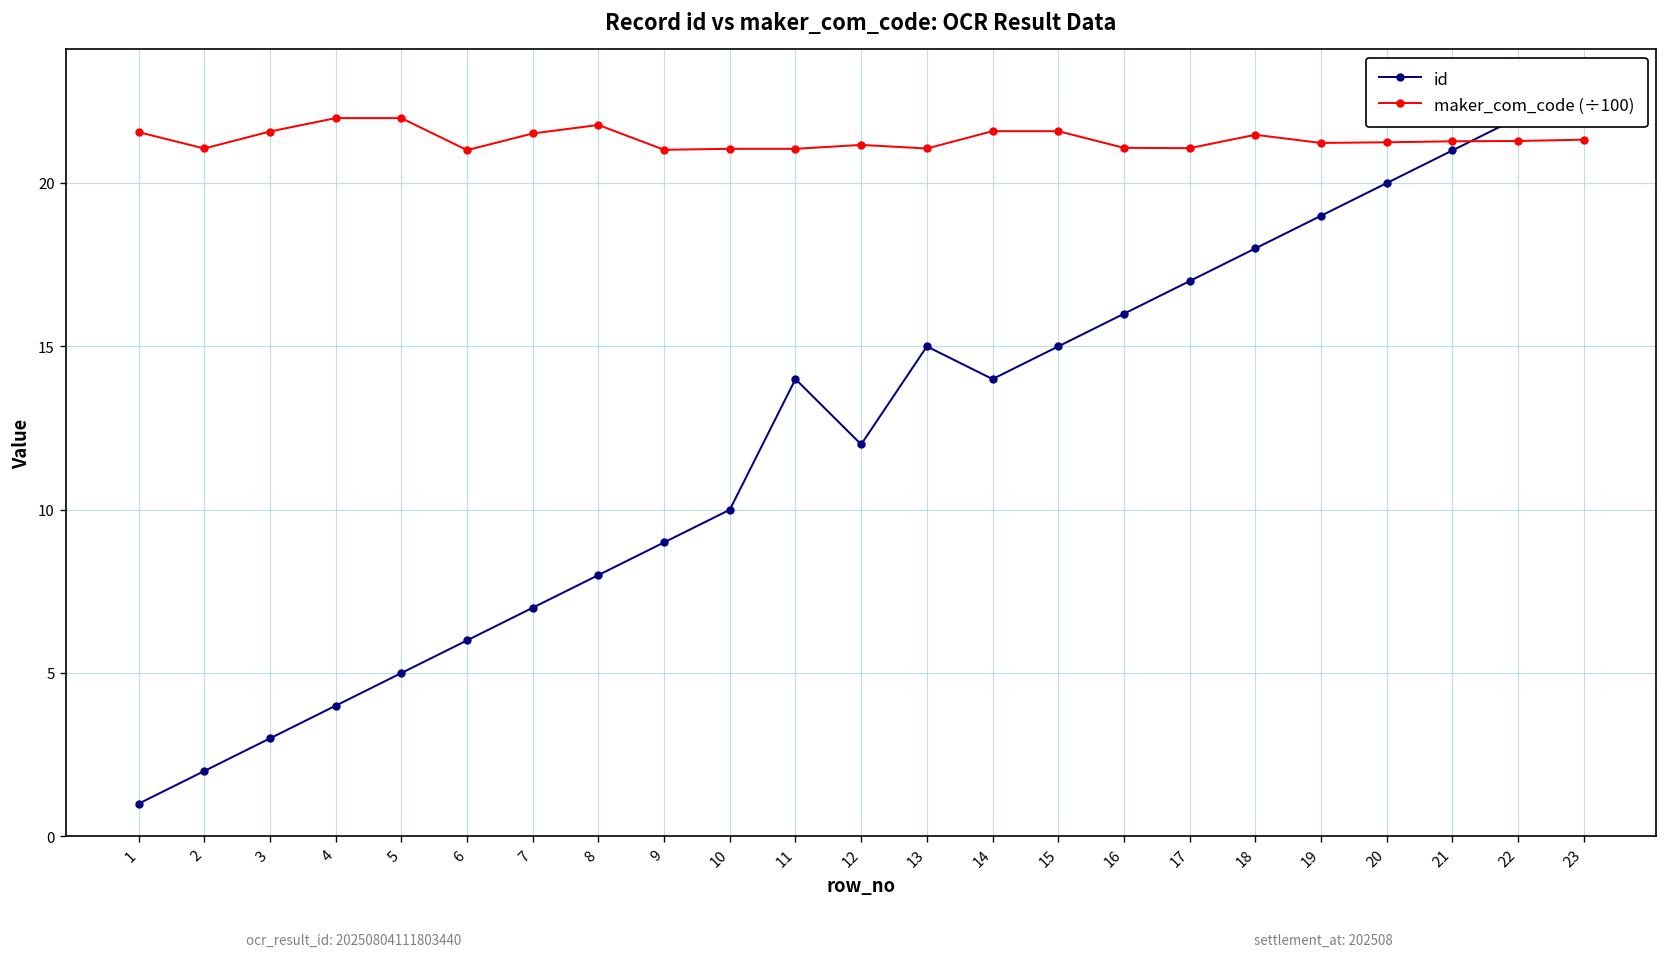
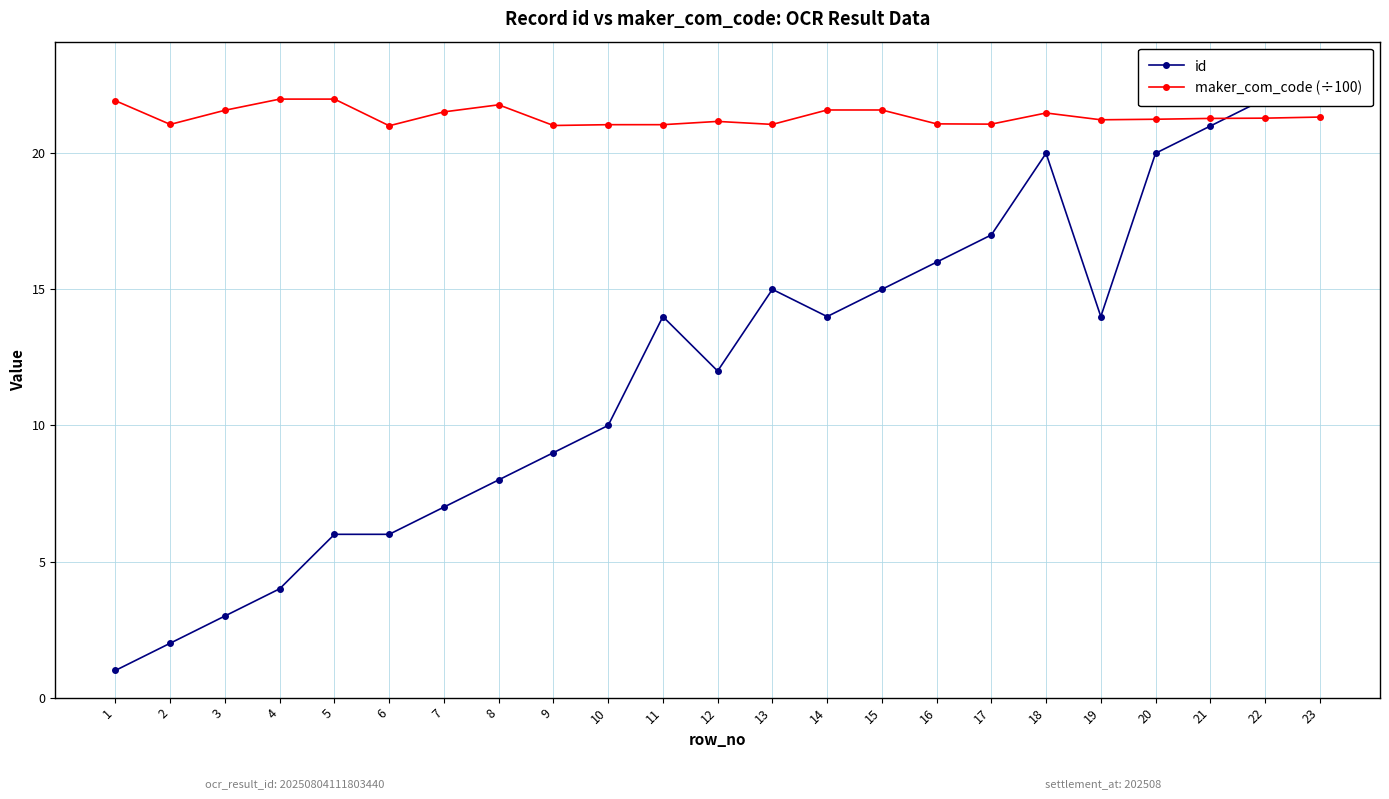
maker_com_code (÷100), 1: 21.6 -> 21.9
id, 5: 5 -> 6
id, 18: 18 -> 20
id, 19: 19 -> 14
